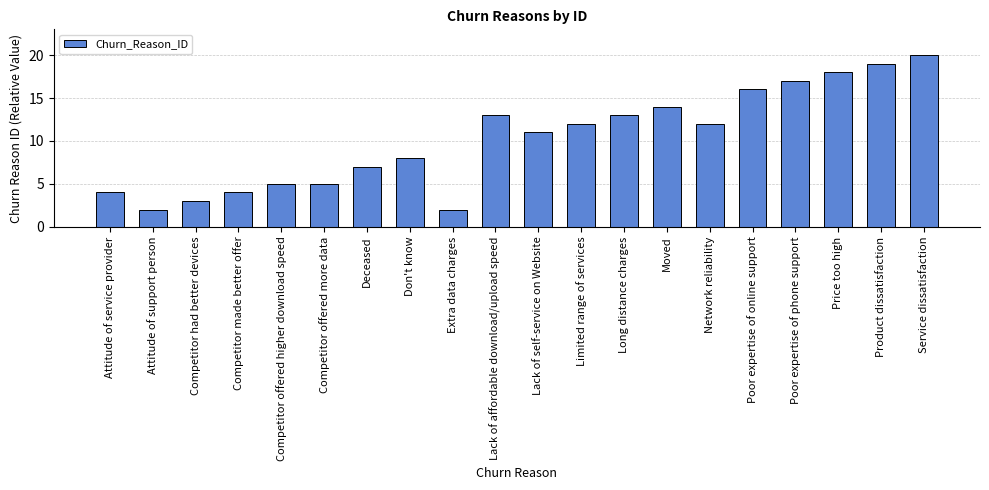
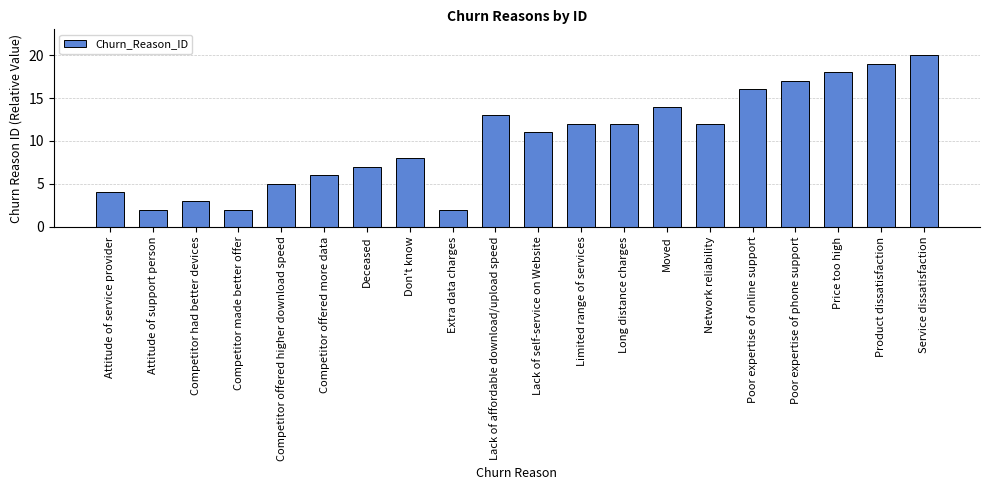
Competitor made better offer: 4 -> 2
Competitor offered more data: 5 -> 6
Long distance charges: 13 -> 12
